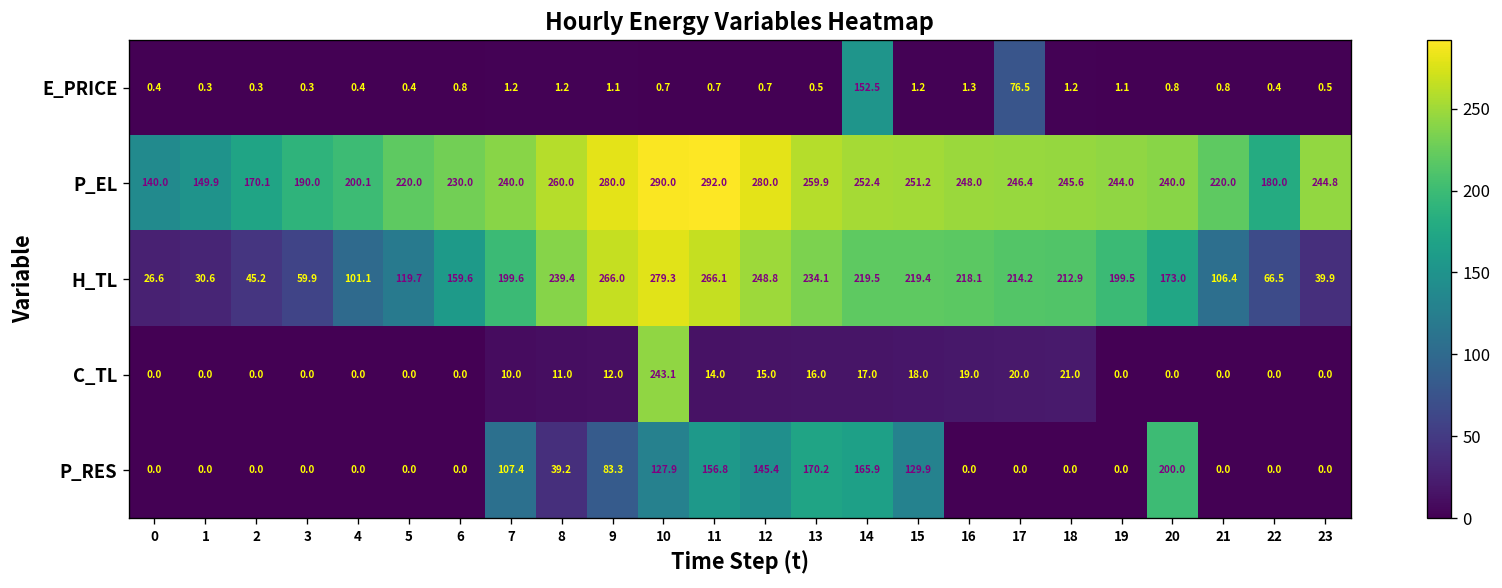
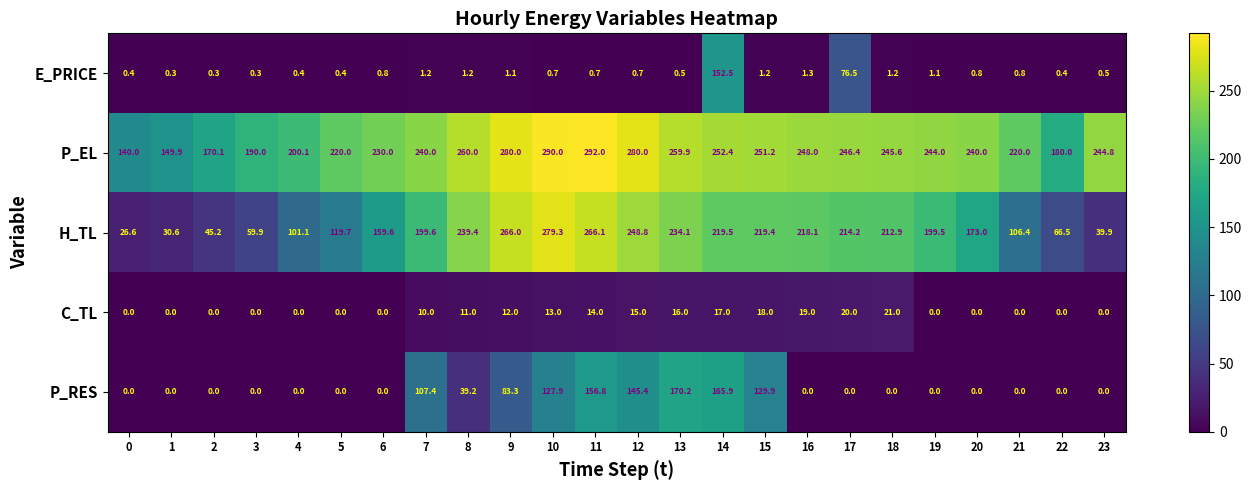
C_TL, 10: 243.1 -> 13.0
P_RES, 20: 200.0 -> 0.0
